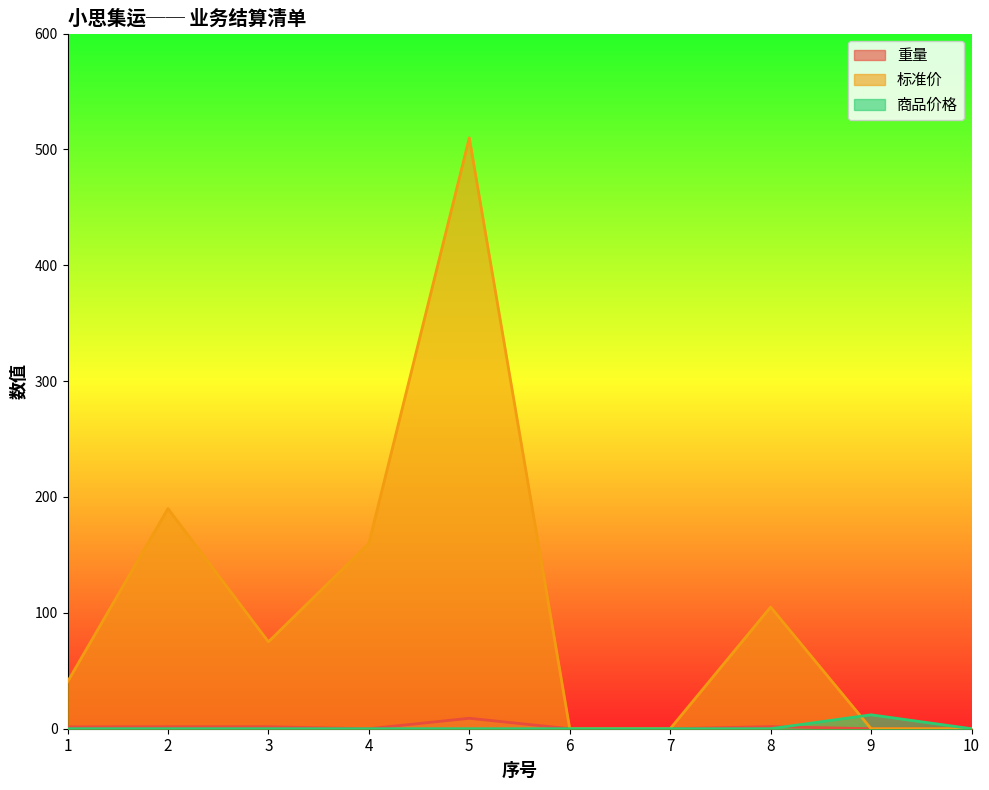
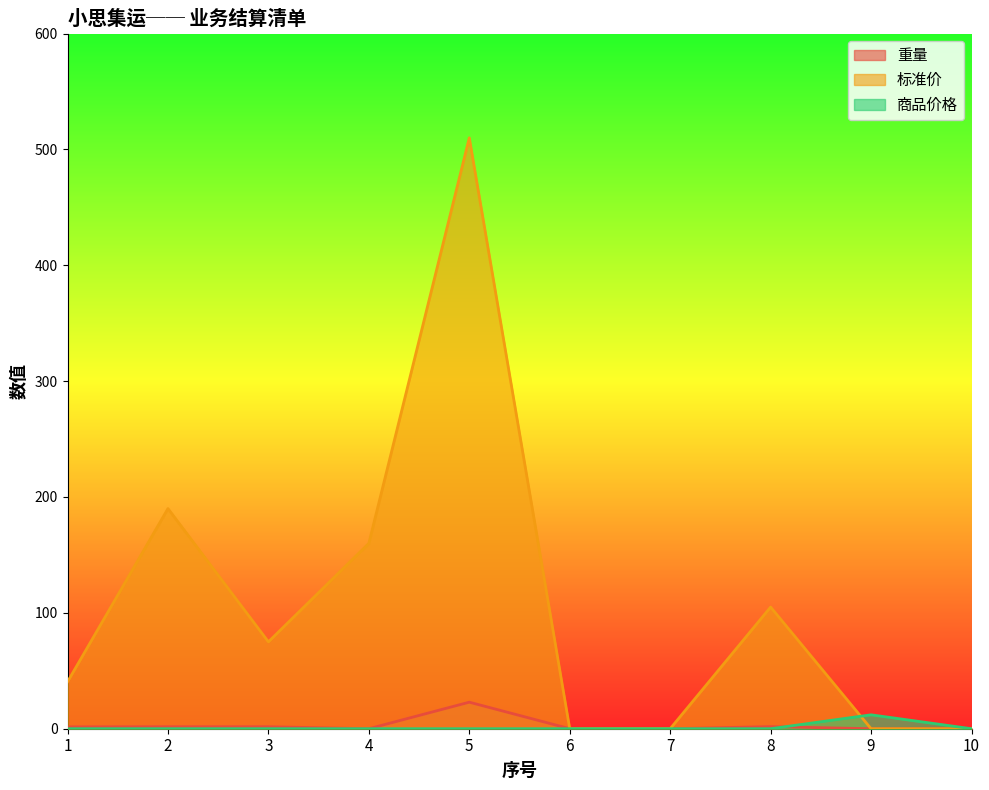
重量, 5: 9 -> 23
